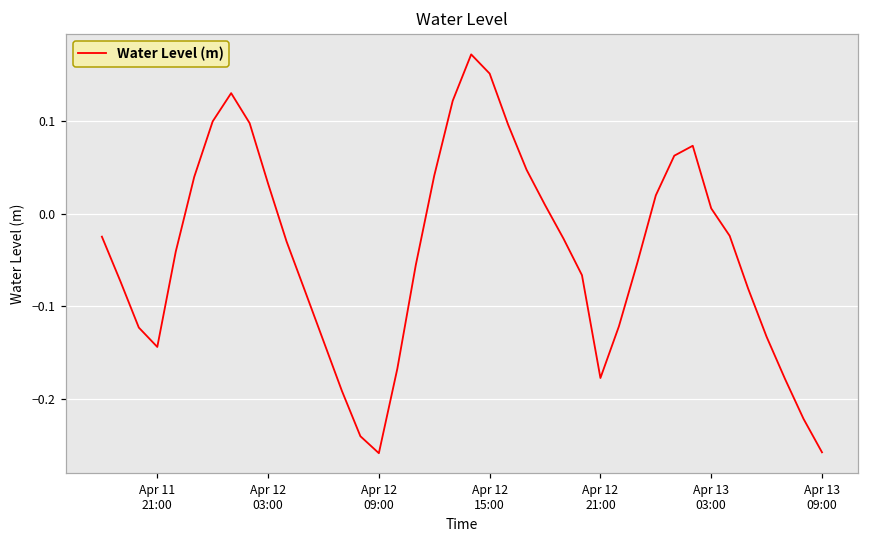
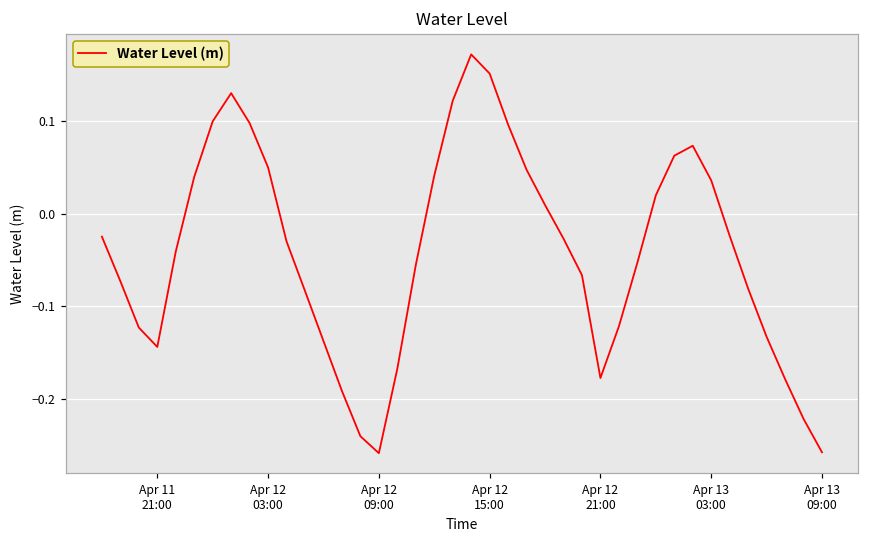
Apr 12 03:00: 0.03 -> 0.05
Apr 13 03:00: 0.01 -> 0.04
